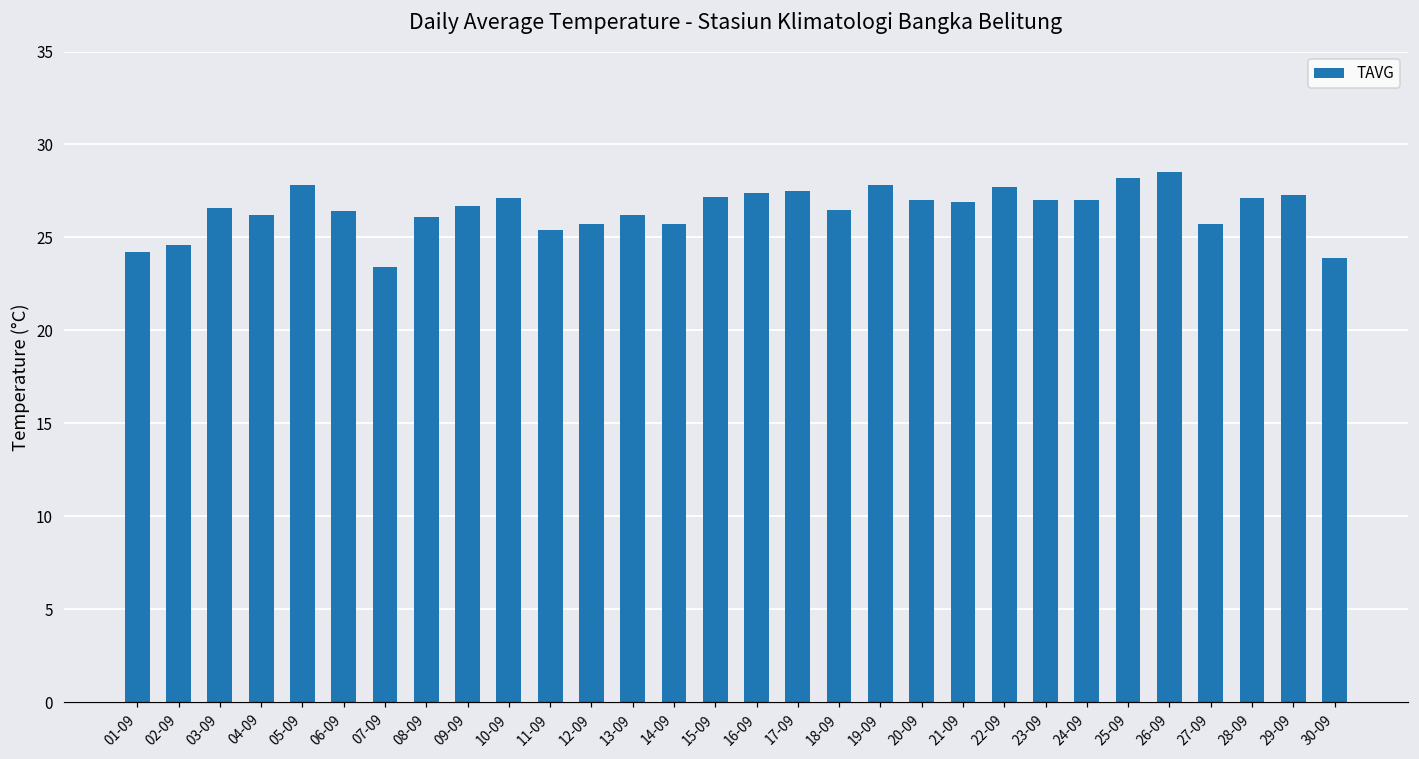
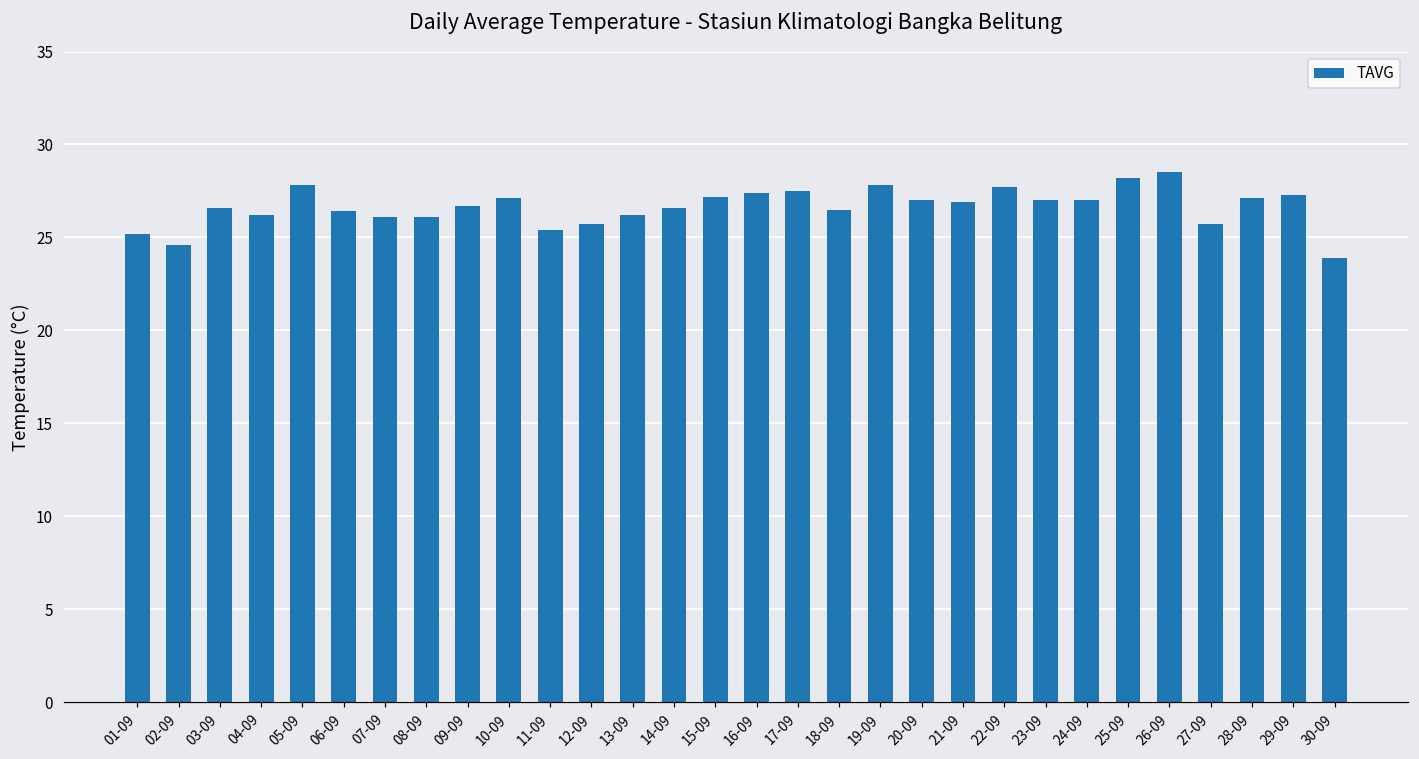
01-09: 24.2 -> 25.2
07-09: 23.4 -> 26.1
14-09: 25.7 -> 26.6
